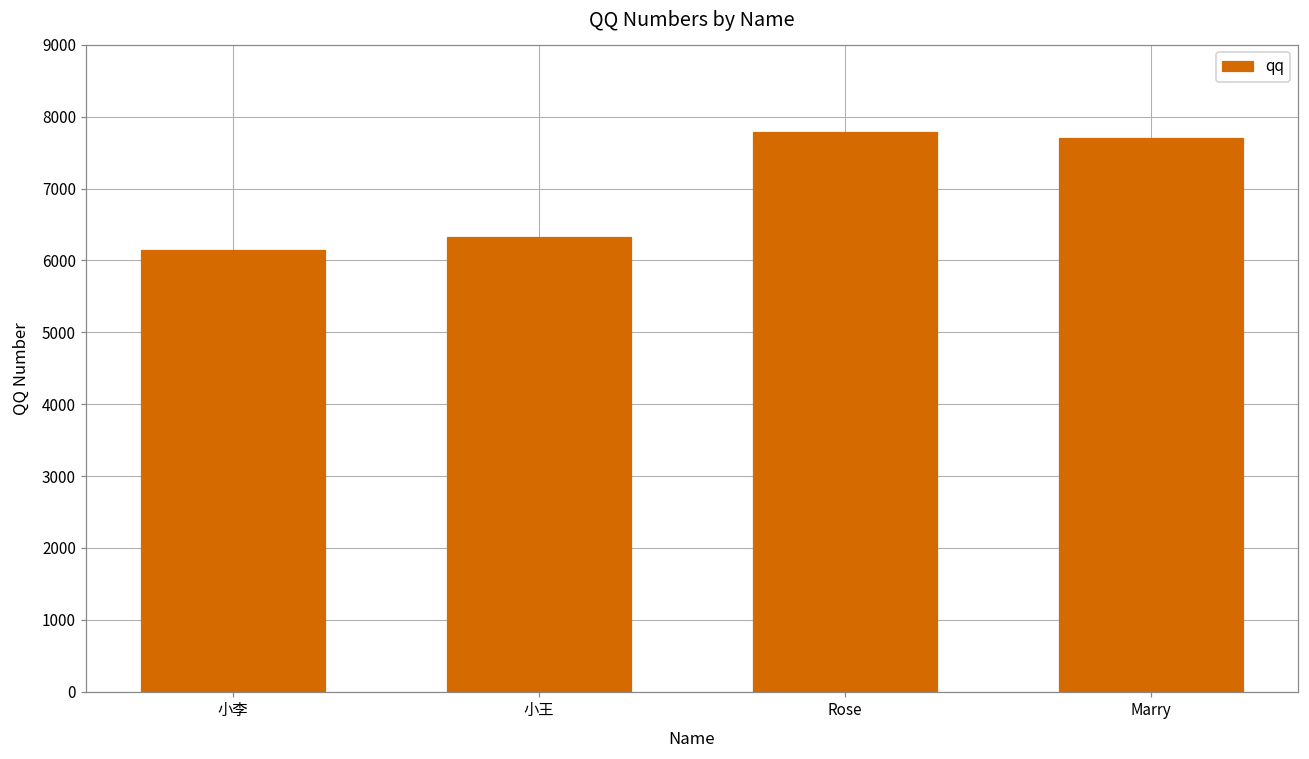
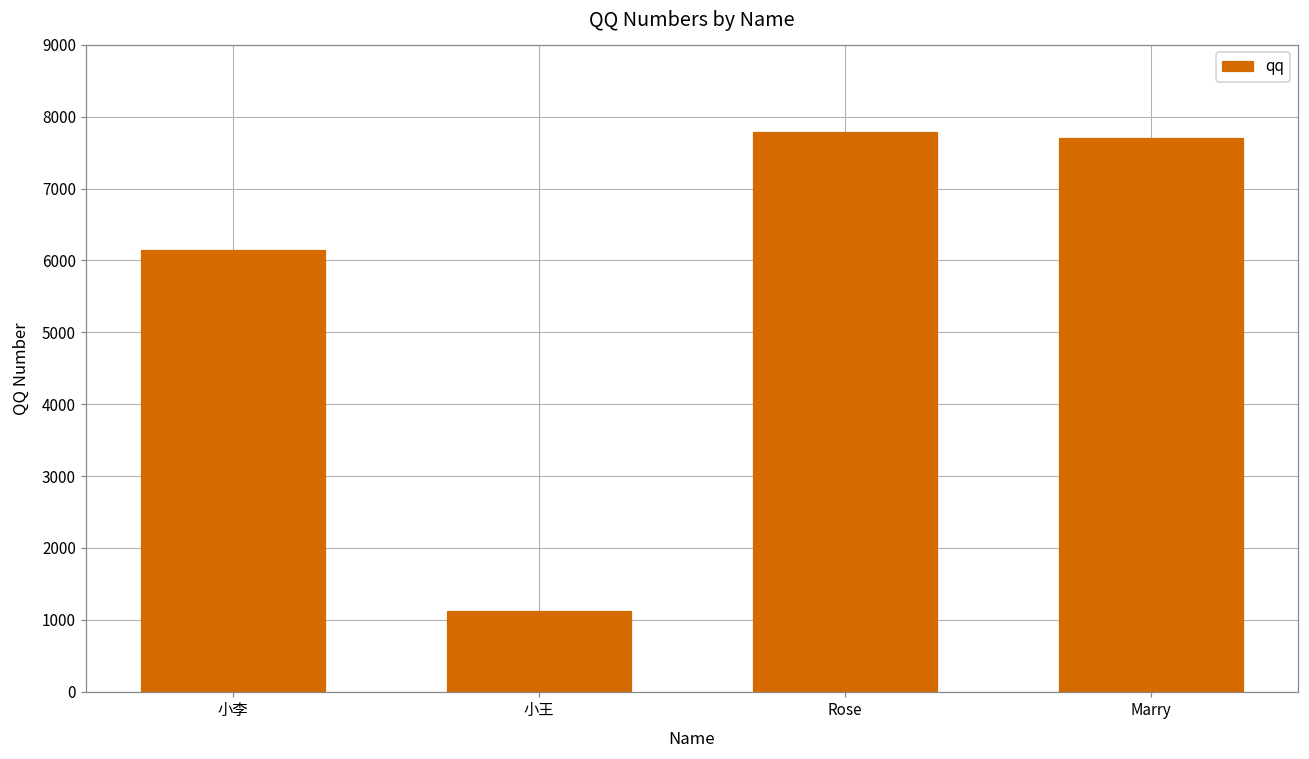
小王: 6300 -> 1100
